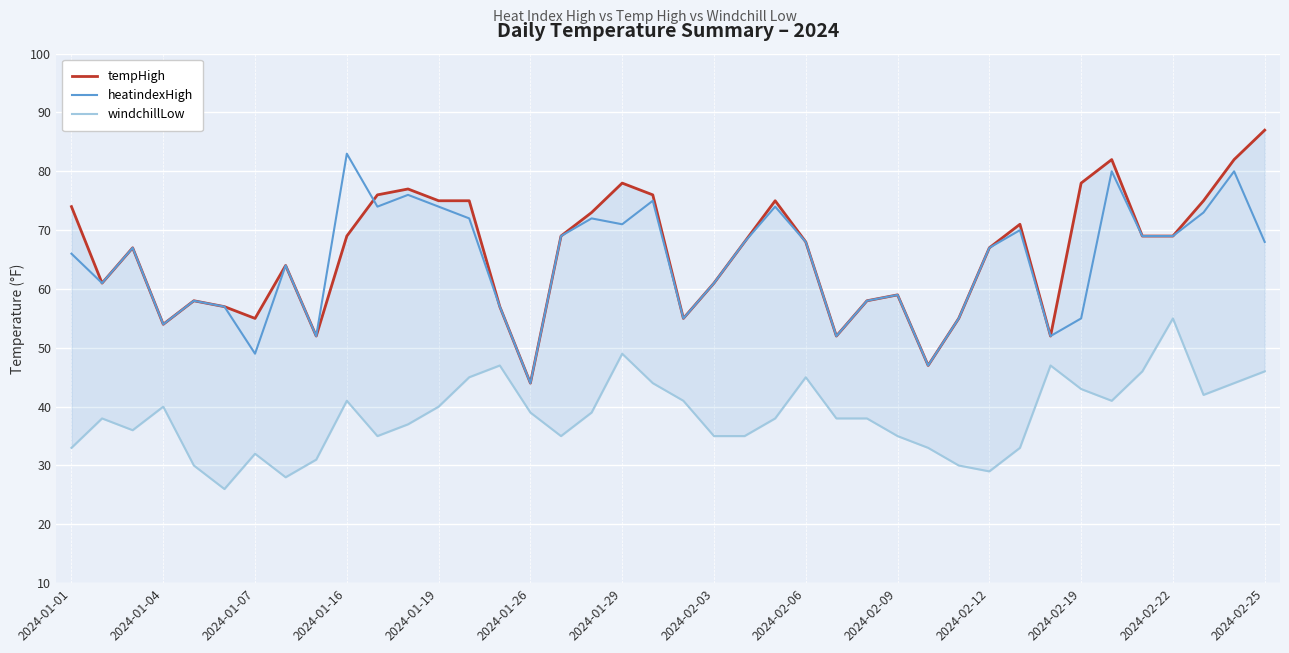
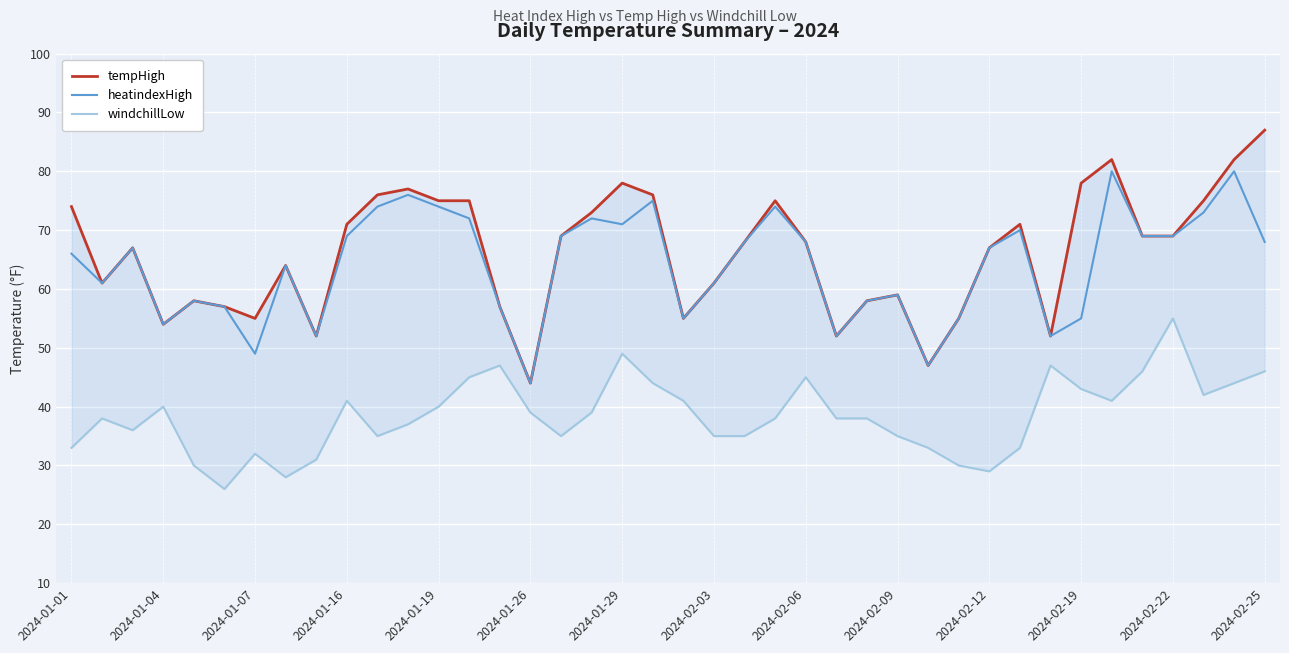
tempHigh, 2024-01-16: 69 -> 71
heatindexHigh, 2024-01-16: 83 -> 69
